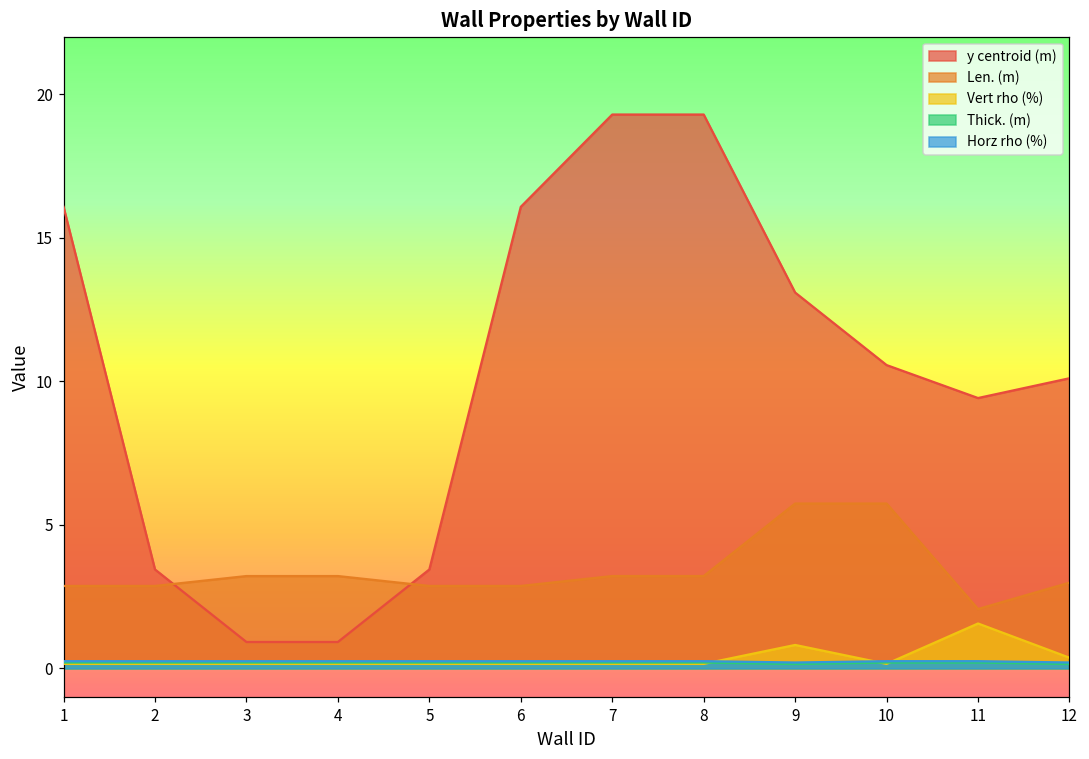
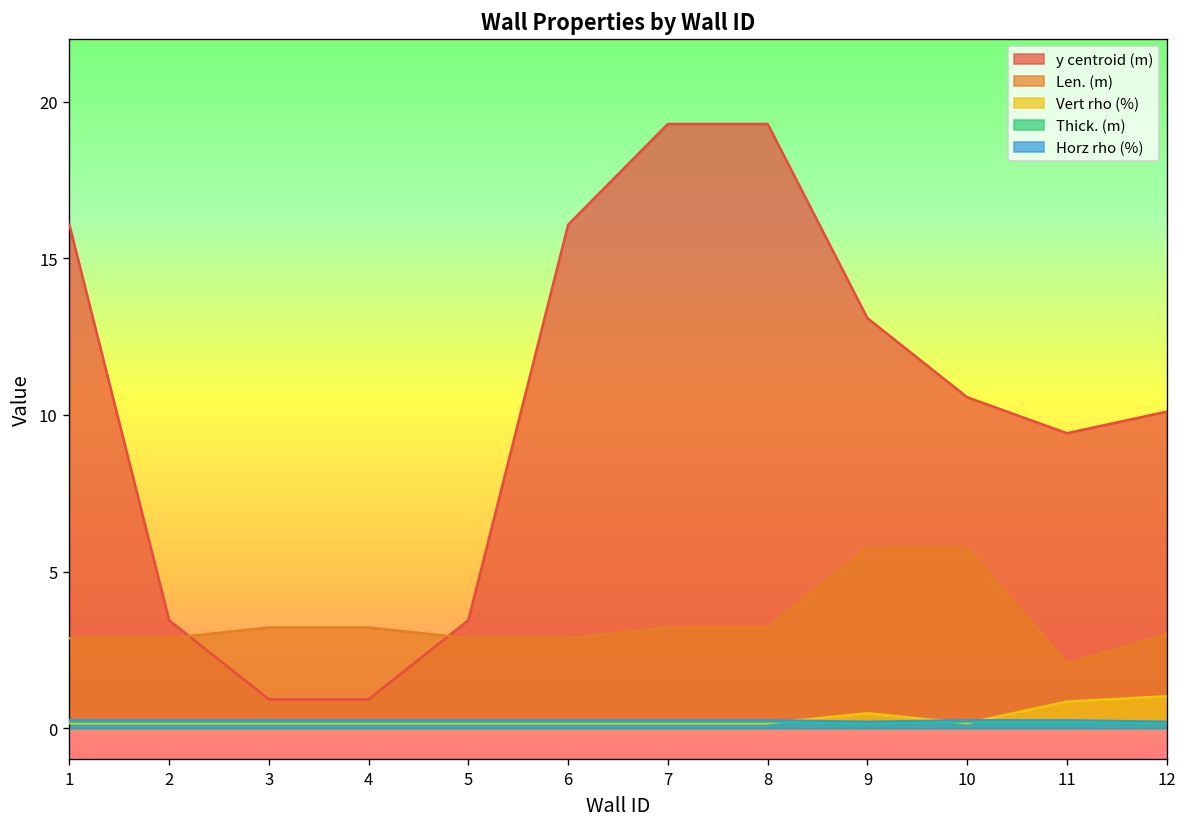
Vert rho (%), 9: 0.8 -> 0.5
Vert rho (%), 11: 1.6 -> 0.8
Vert rho (%), 12: 0.4 -> 1.0
